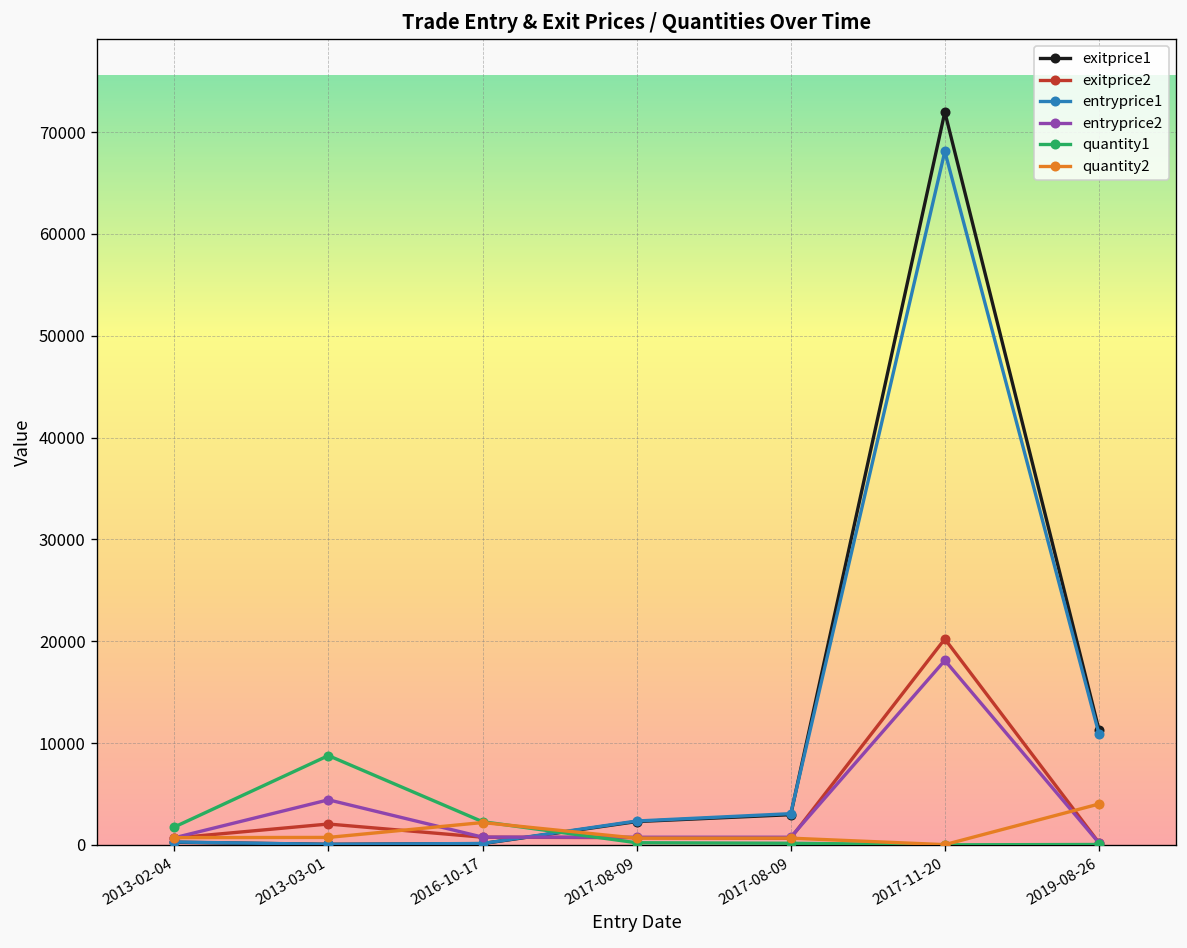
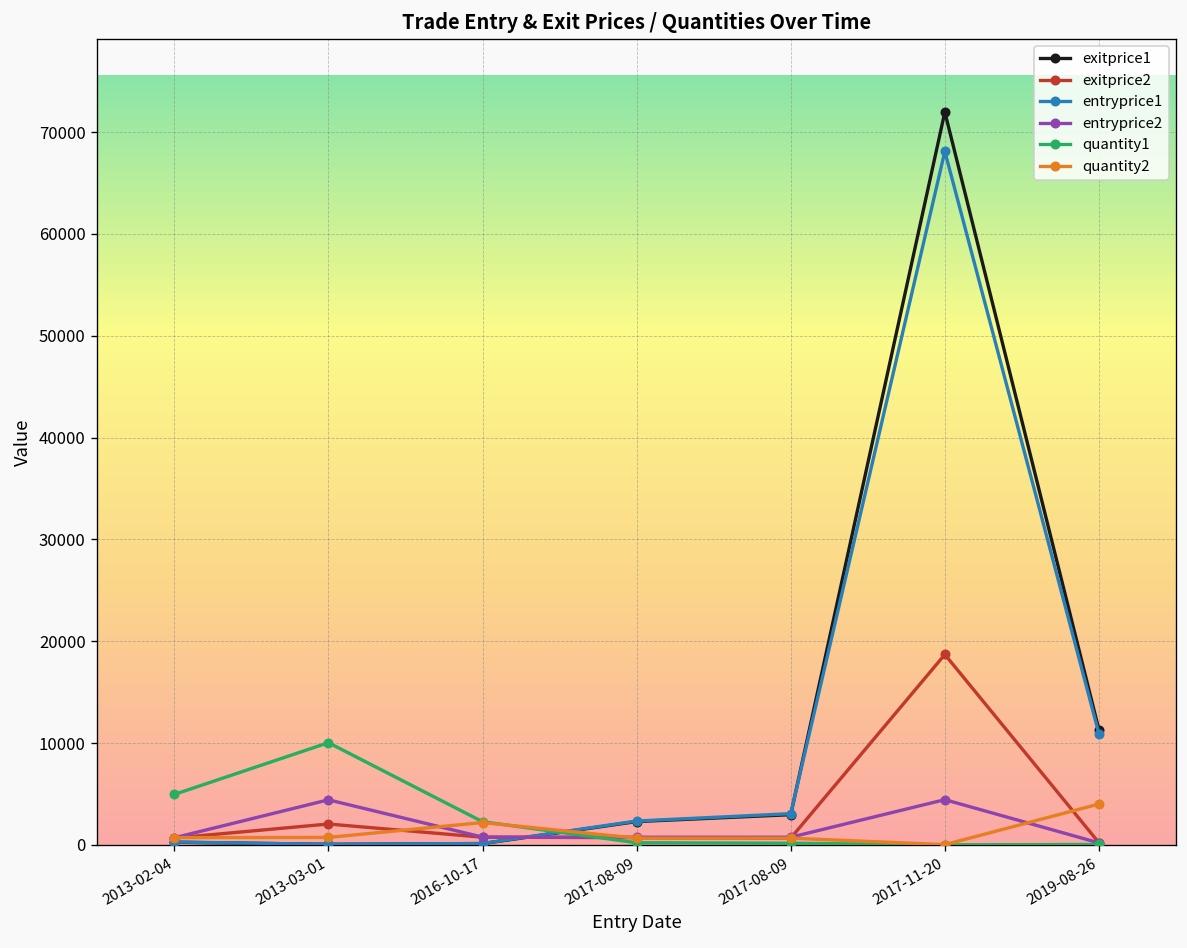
quantity1, 2013-02-04: 2000 -> 5000
quantity1, 2013-03-01: 9000 -> 10000
exitprice2, 2017-11-20: 20000 -> 19000
entryprice2, 2017-11-20: 18000 -> 4000
